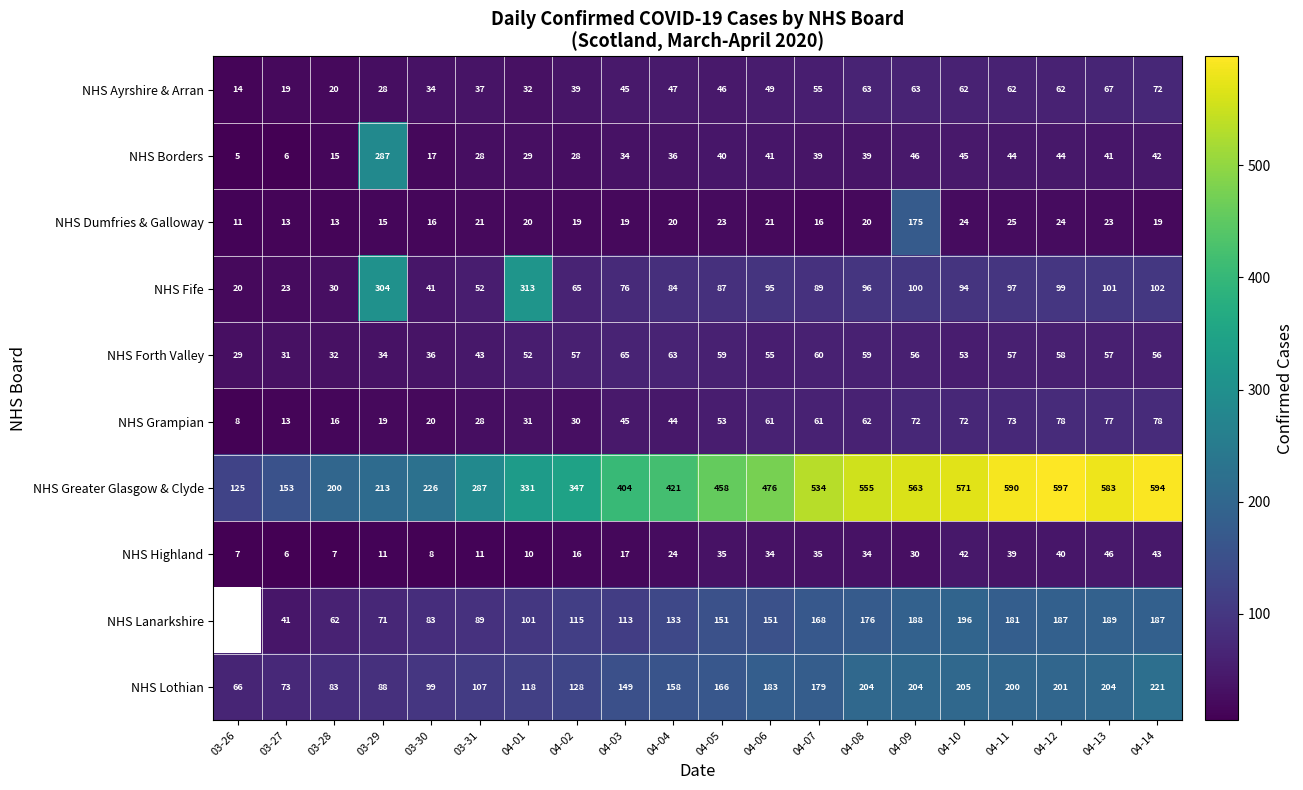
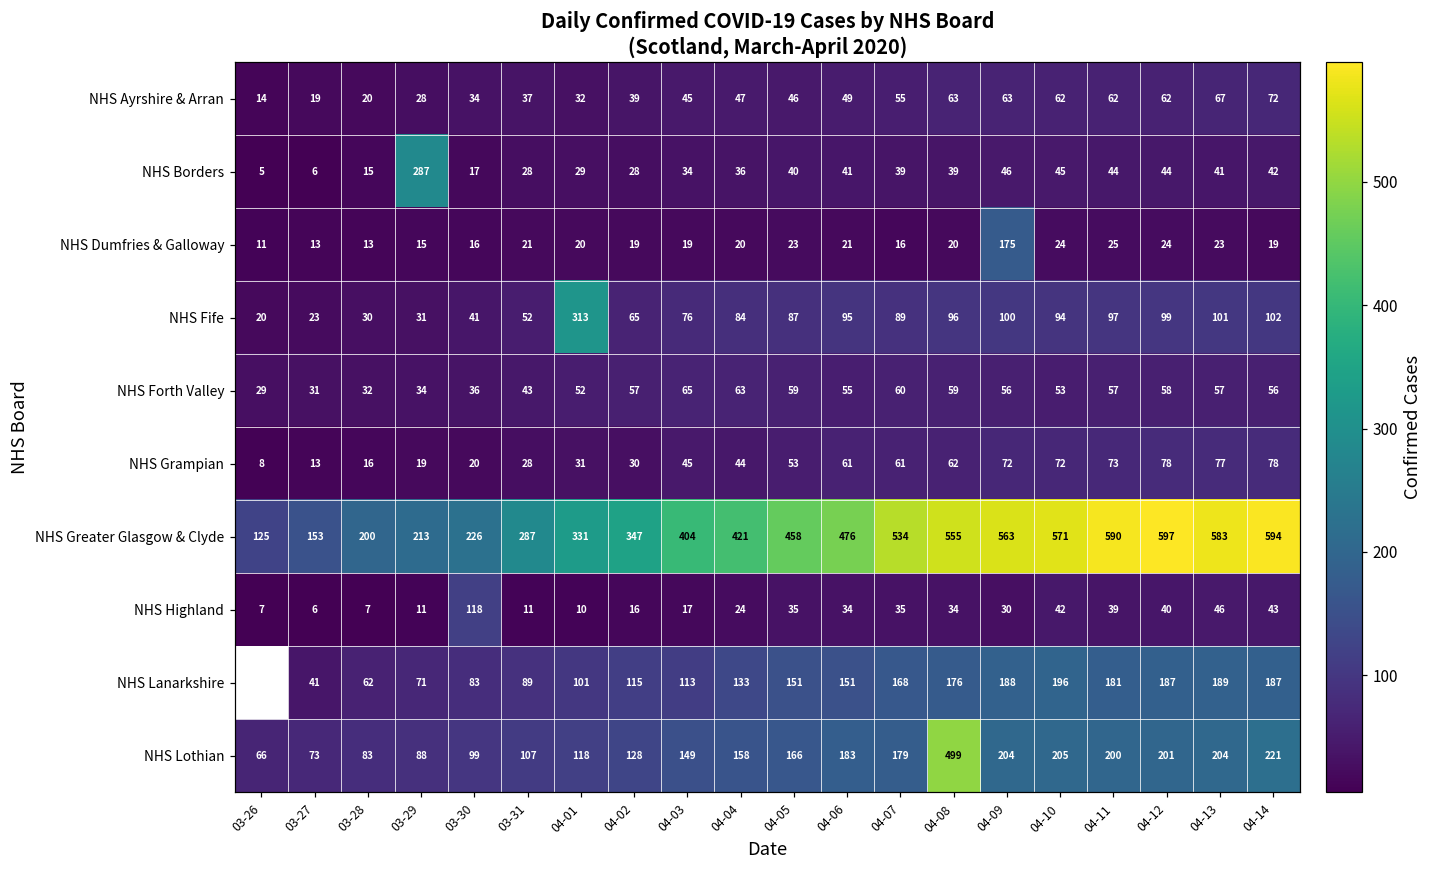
NHS Fife, 03-29: 304 -> 31
NHS Highland, 03-30: 8 -> 118
NHS Lothian, 04-08: 204 -> 499
